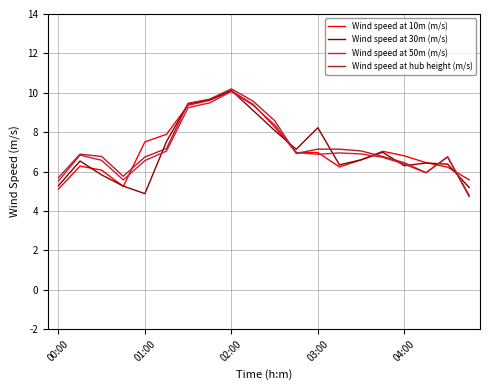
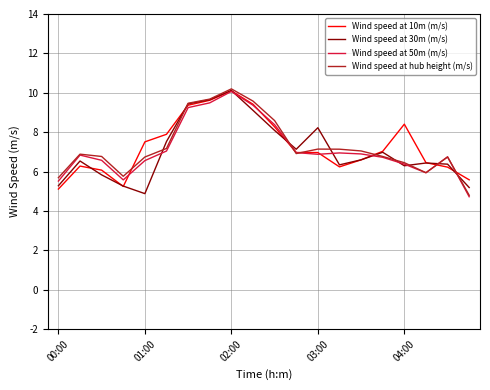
Wind speed at 10m (m/s), 04:00: 6.8 -> 8.4
